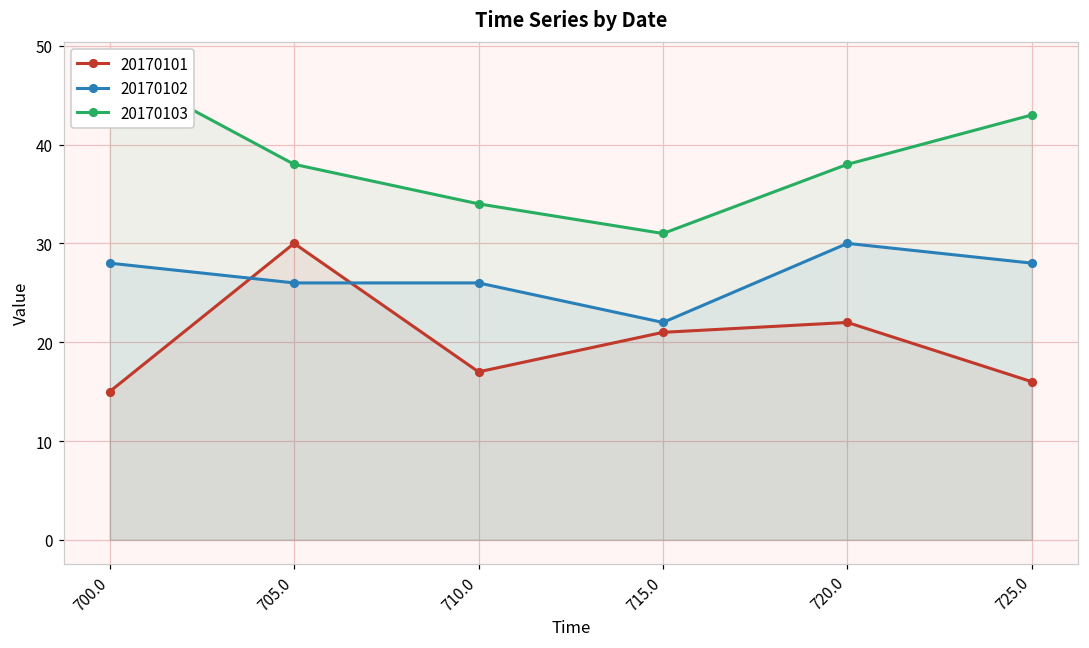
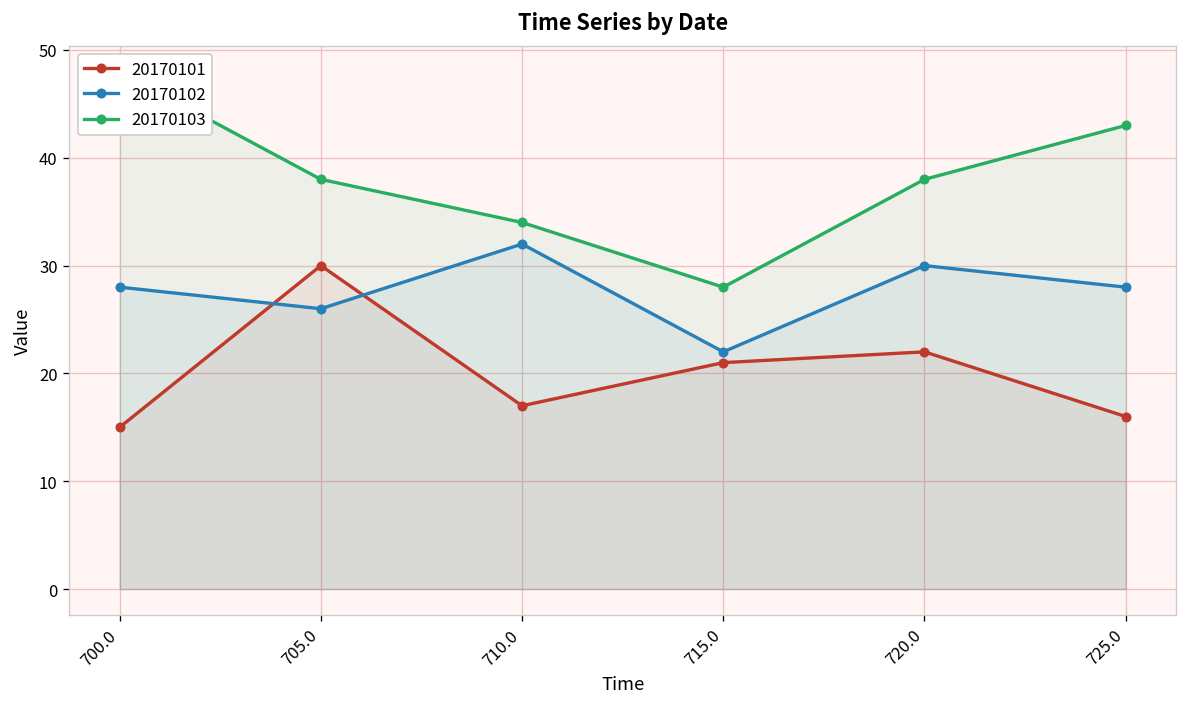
20170102, 710.0: 26 -> 32
20170103, 715.0: 31 -> 28
